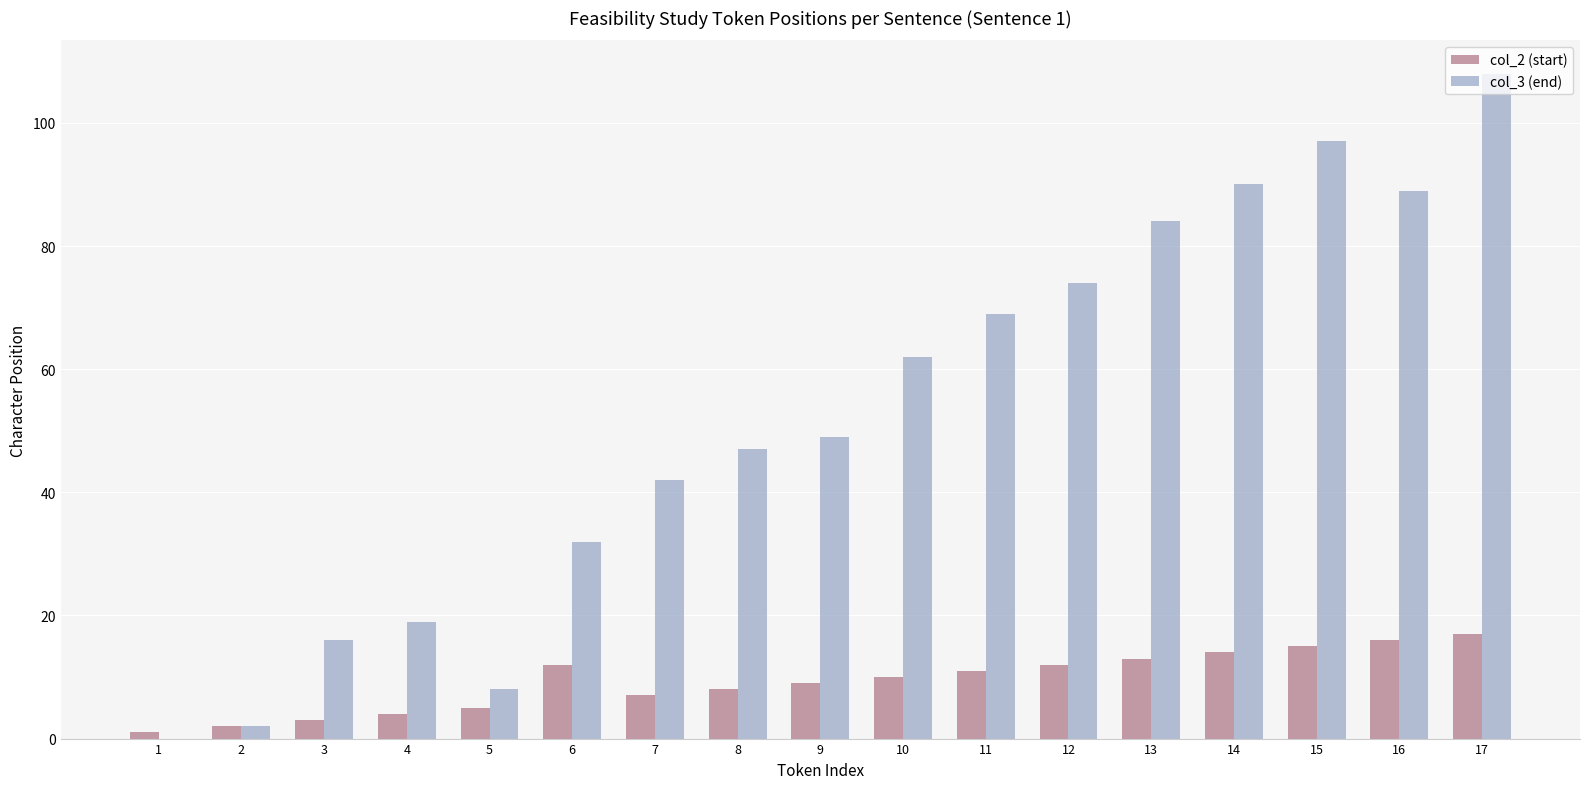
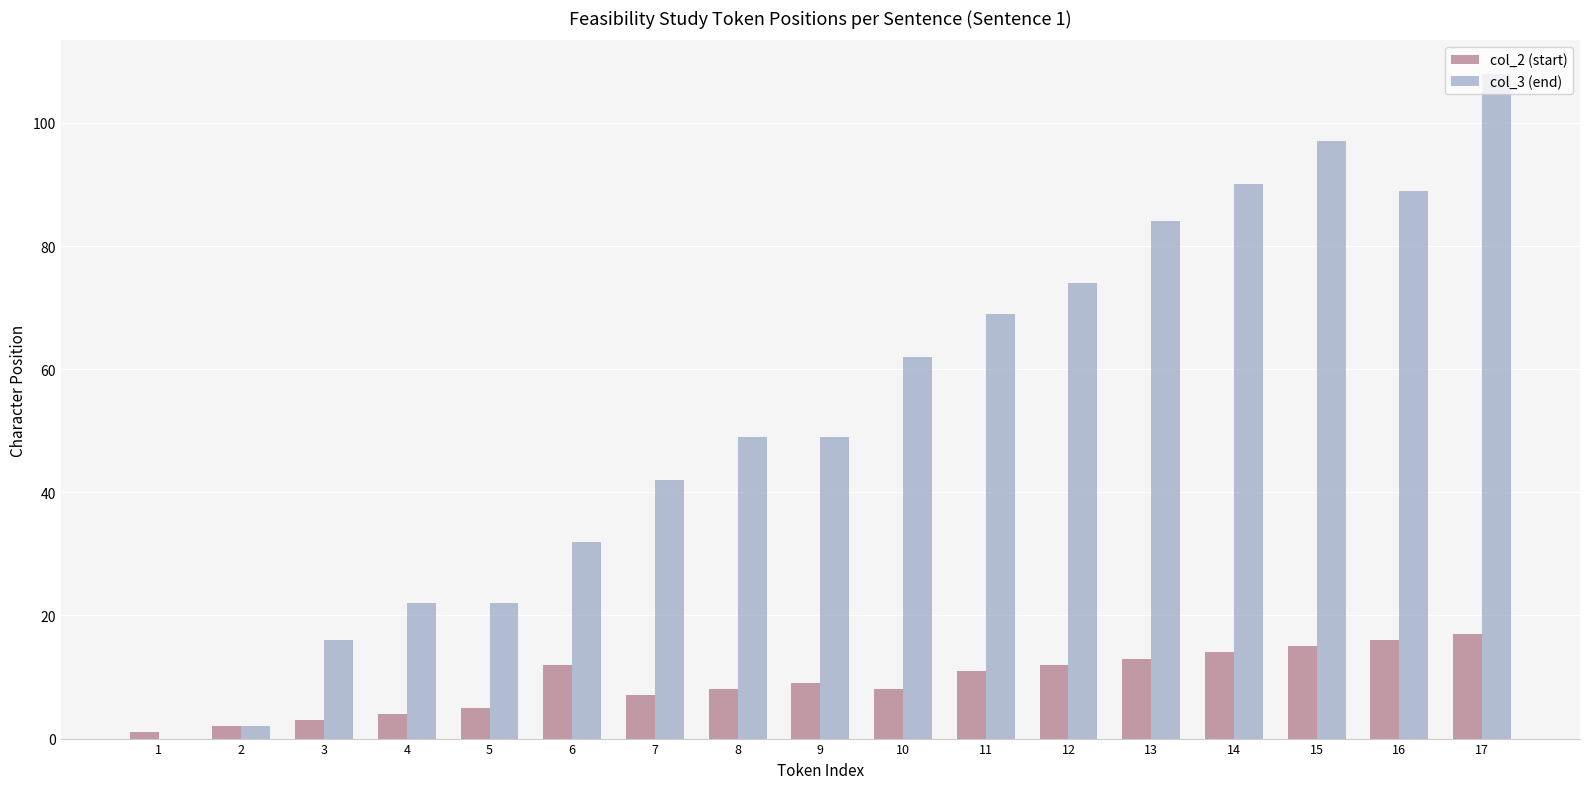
col_3 (end), 4: 19 -> 22
col_3 (end), 5: 8 -> 22
col_3 (end), 8: 47 -> 49
col_2 (start), 10: 10 -> 8
